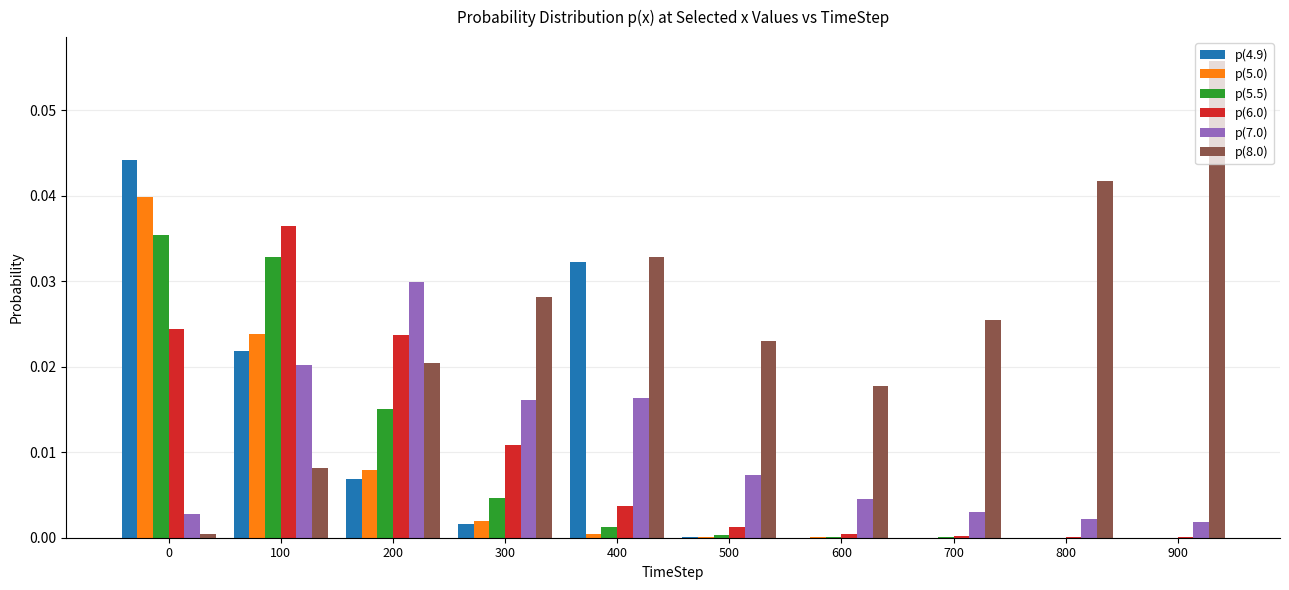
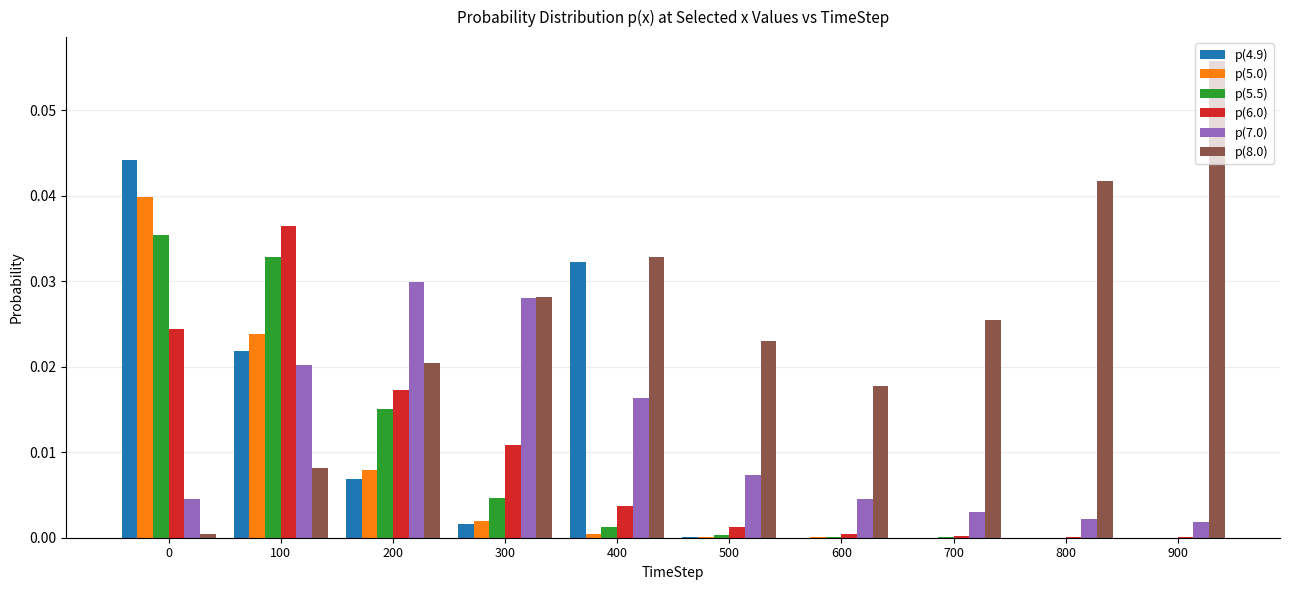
p(7.0), 0: 0.003 -> 0.005
p(6.0), 200: 0.024 -> 0.017
p(7.0), 300: 0.016 -> 0.028
